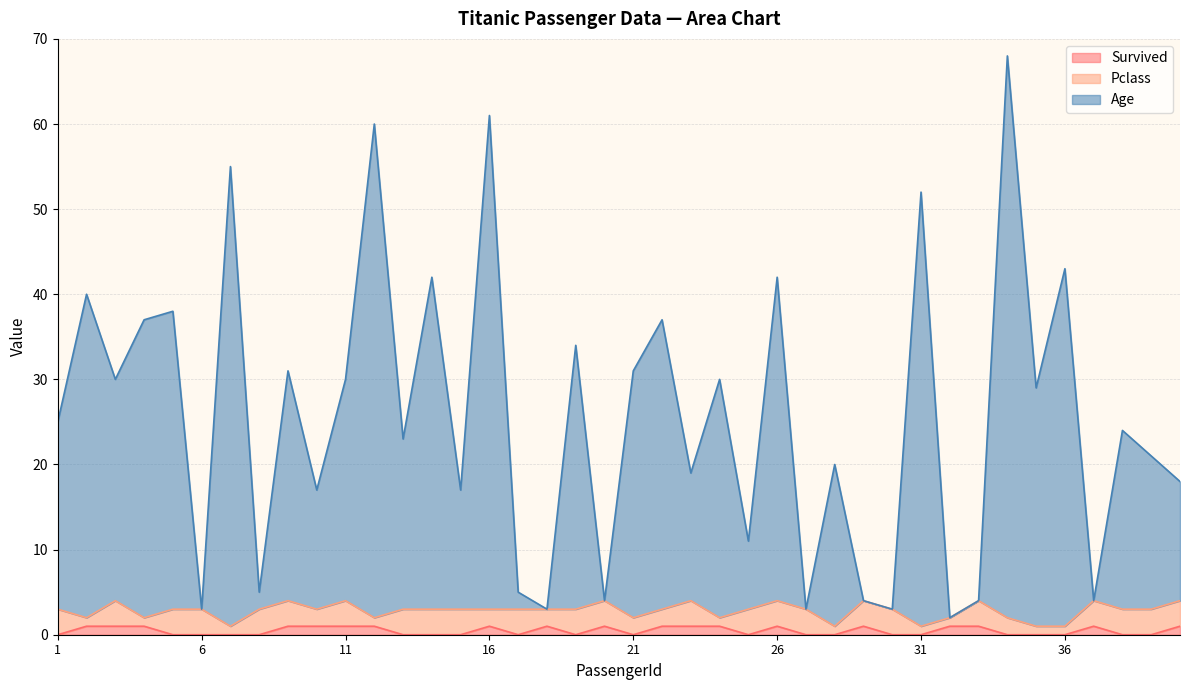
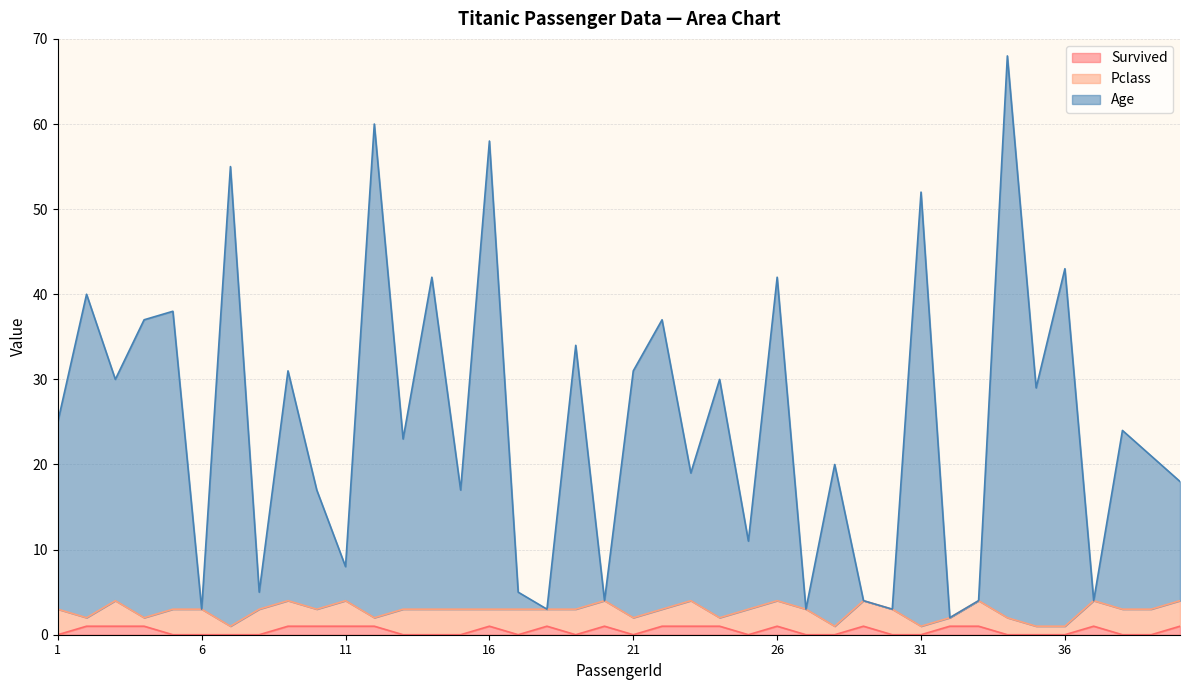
Age, 11: 26 -> 4
Age, 16: 58 -> 55
